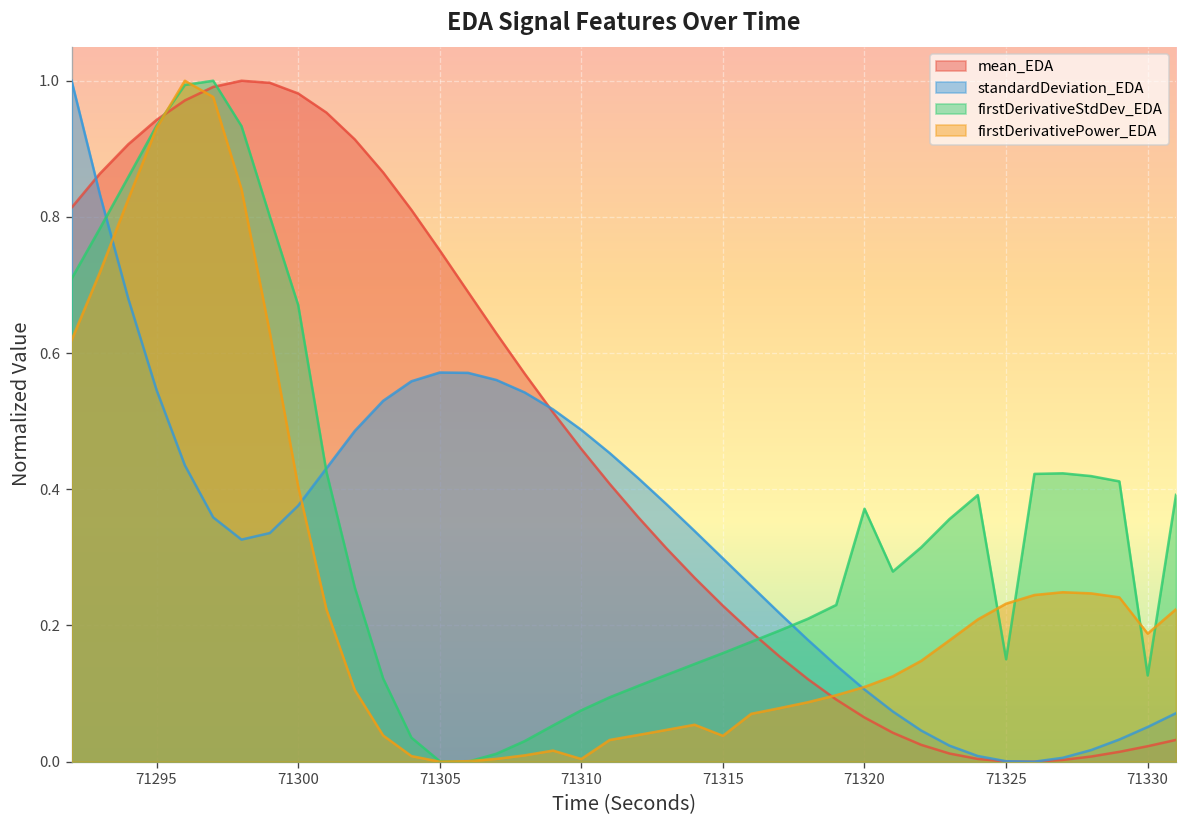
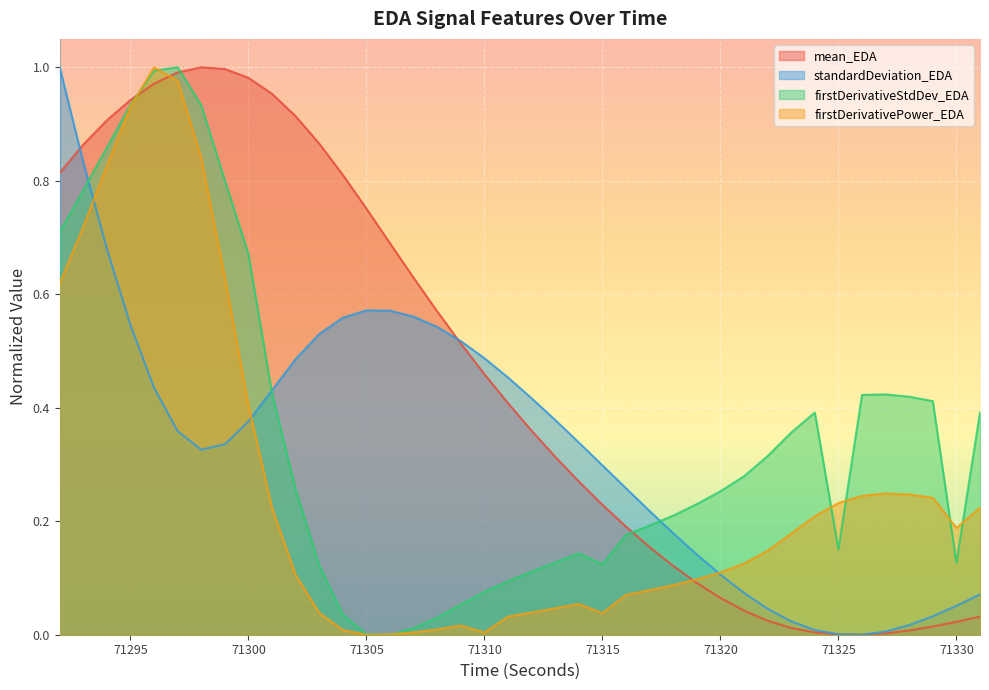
firstDerivativeStdDev_EDA, 71315: 0.16 -> 0.12
firstDerivativeStdDev_EDA, 71320: 0.37 -> 0.25
